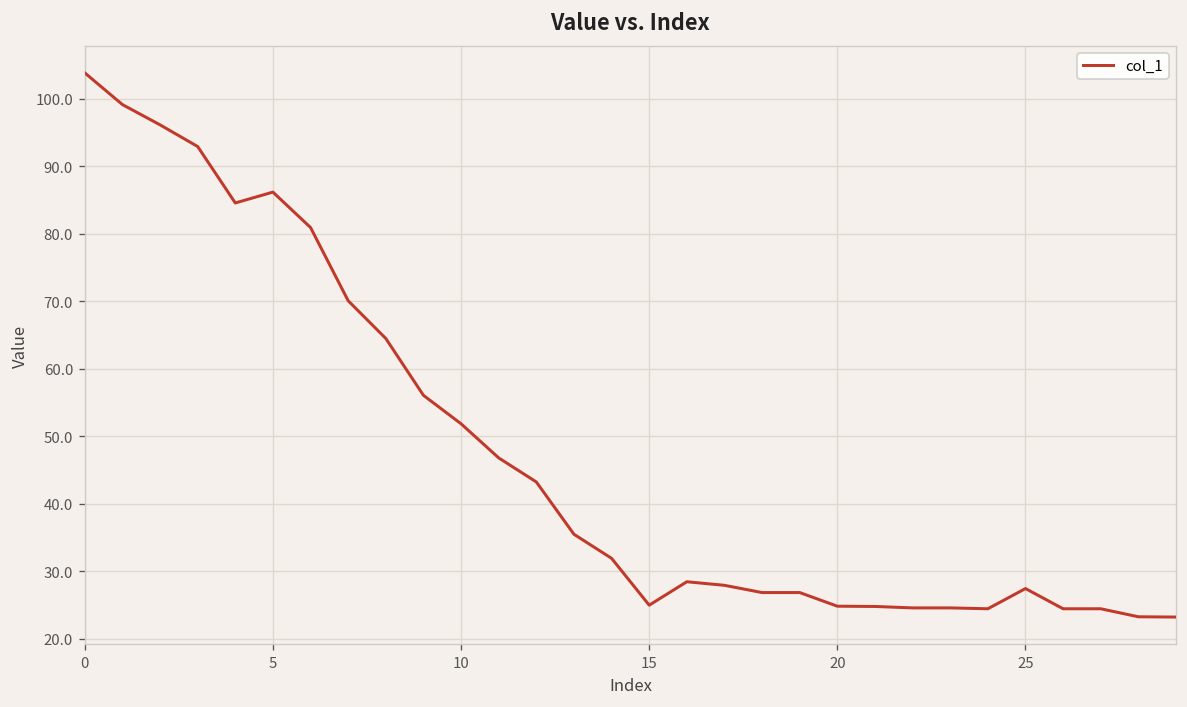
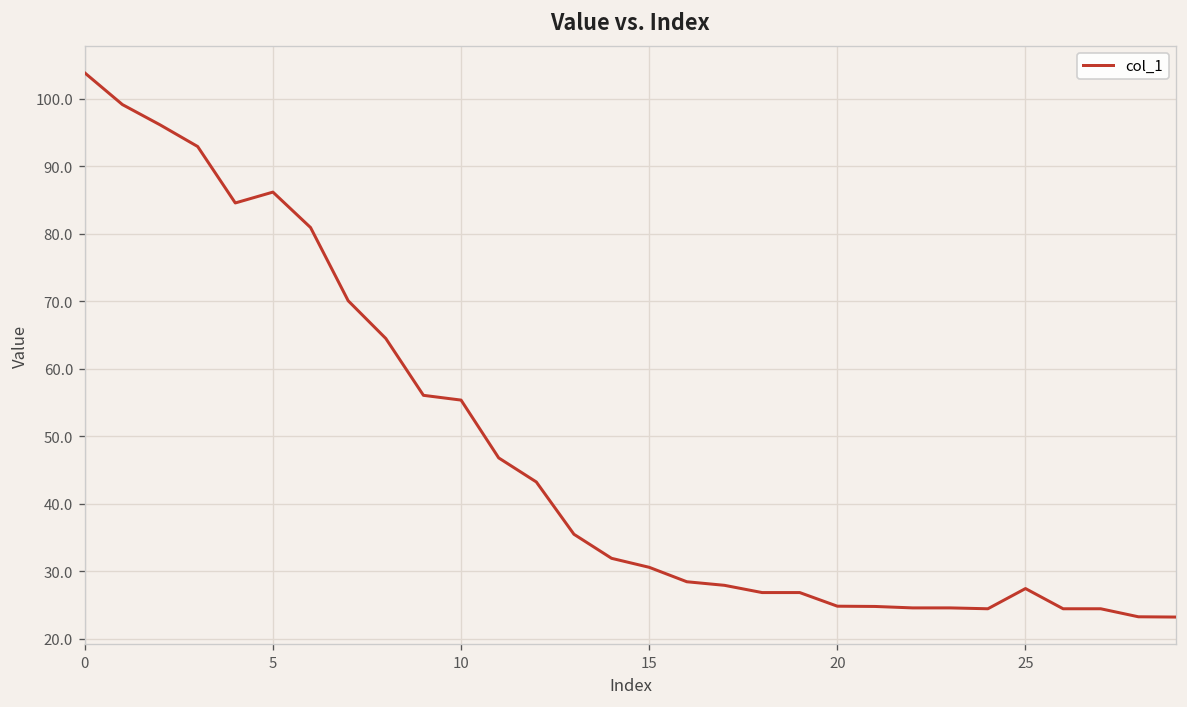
10: 52 -> 55
15: 25 -> 31
